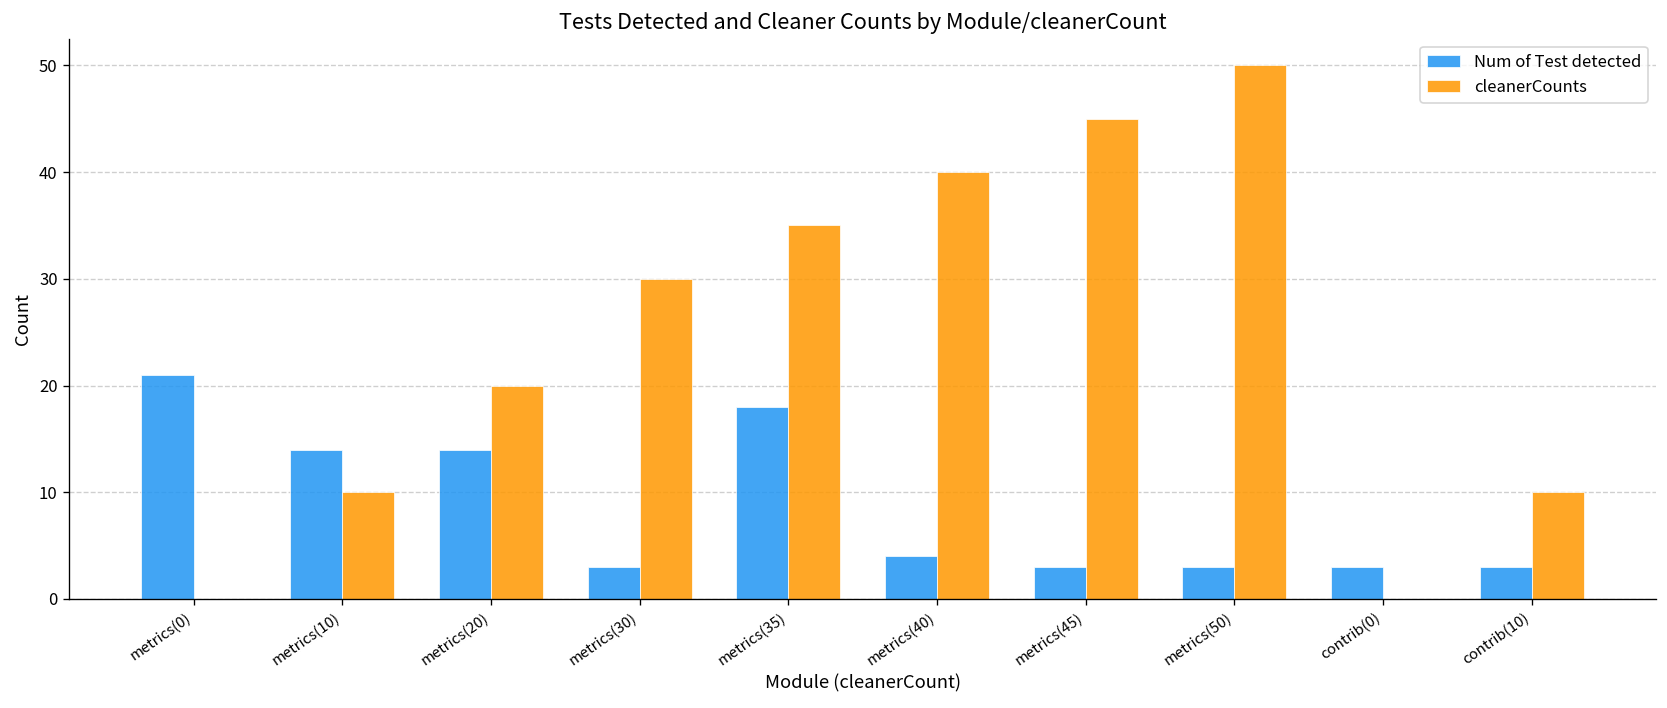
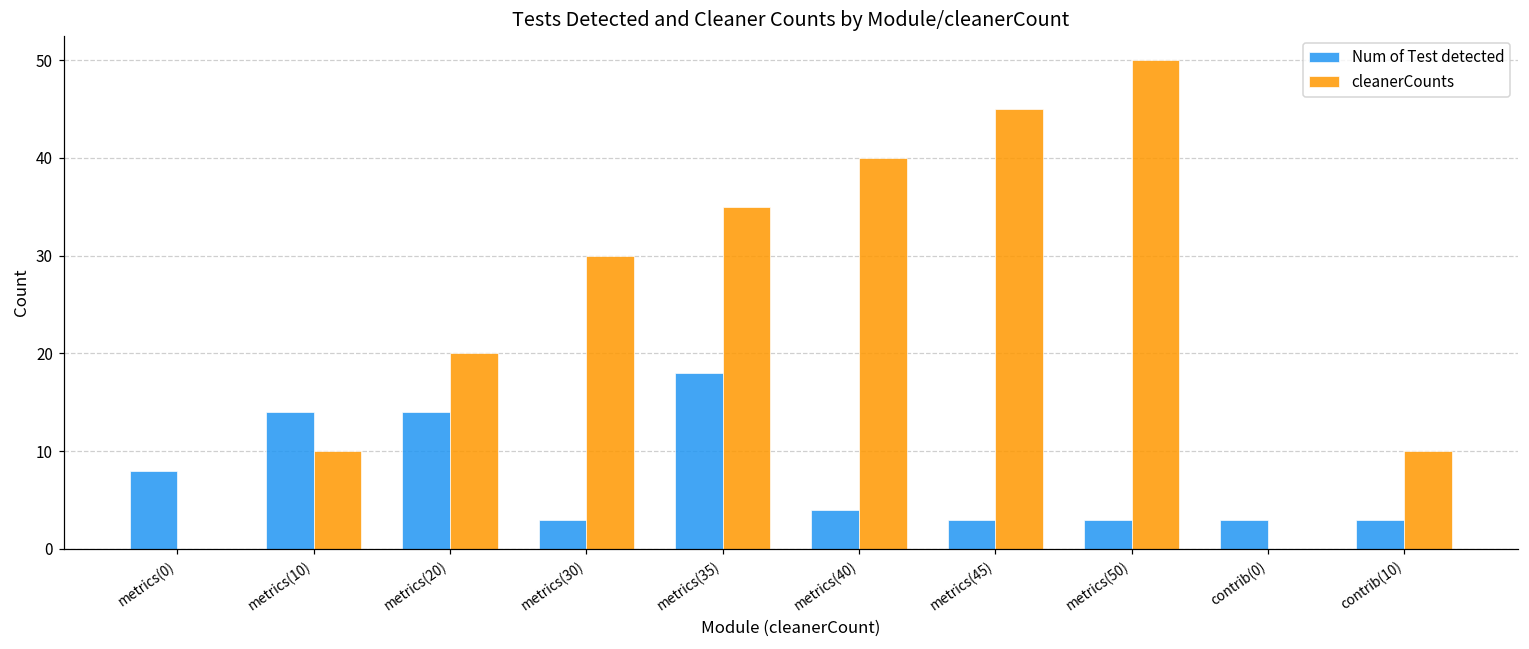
Num of Test detected, metrics(0): 21 -> 8
